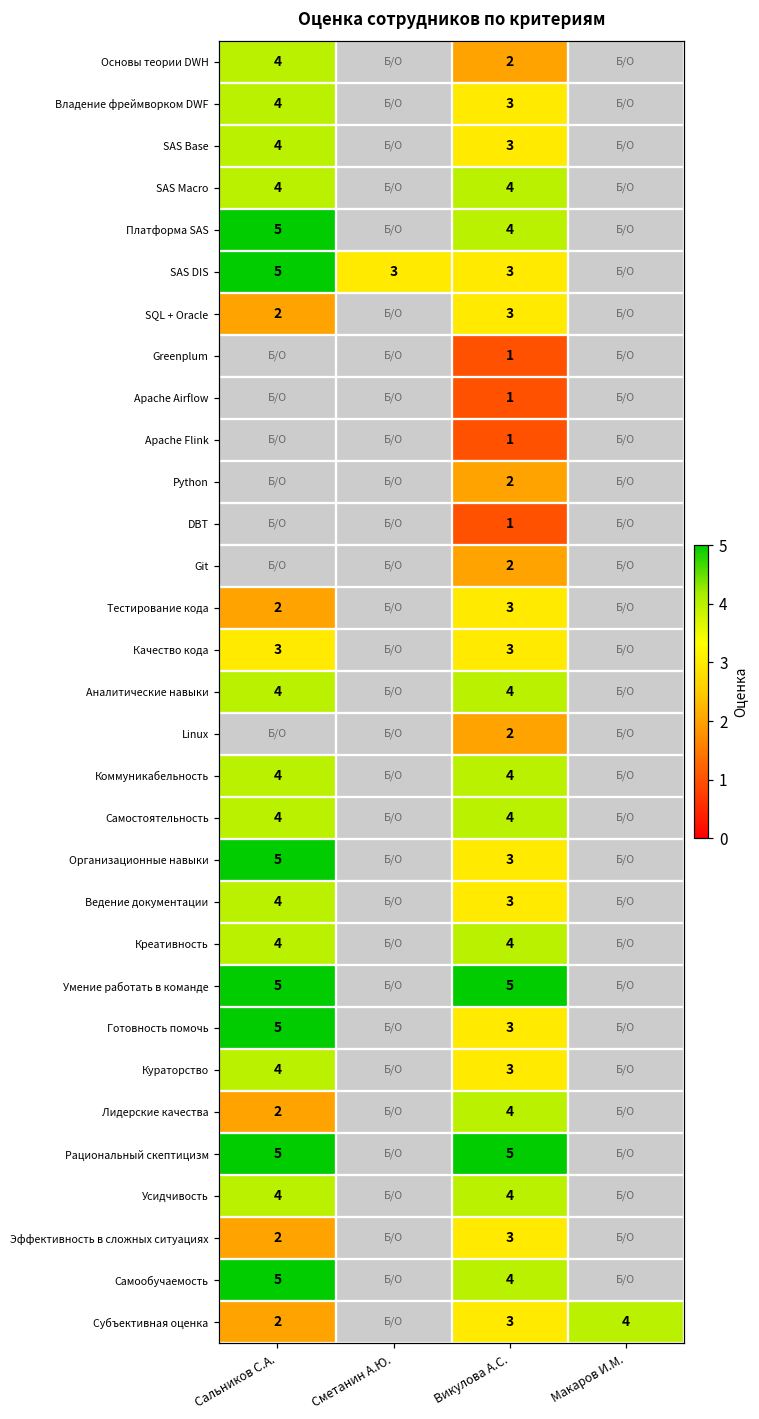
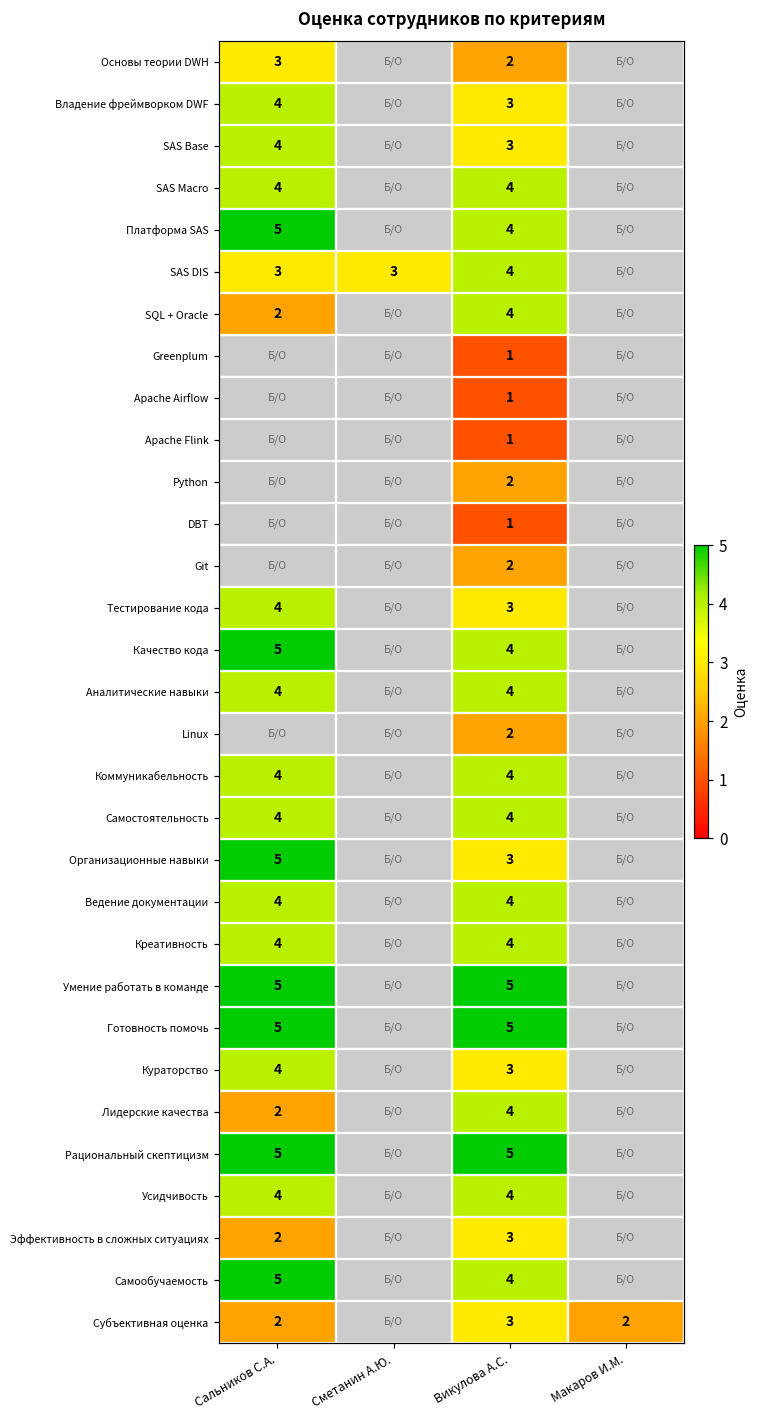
Основы теории DWH, Сальников С.А.: 4 -> 3
SAS DIS, Сальников С.А.: 5 -> 3
SAS DIS, Викулова А.С.: 3 -> 4
SQL + Oracle, Викулова А.С.: 3 -> 4
Тестирование кода, Сальников С.А.: 2 -> 4
Качество кода, Сальников С.А.: 3 -> 5
Качество кода, Викулова А.С.: 3 -> 4
Ведение документации, Викулова А.С.: 3 -> 4
Готовность помочь, Викулова А.С.: 3 -> 5
Субъективная оценка, Макаров И.М.: 4 -> 2
